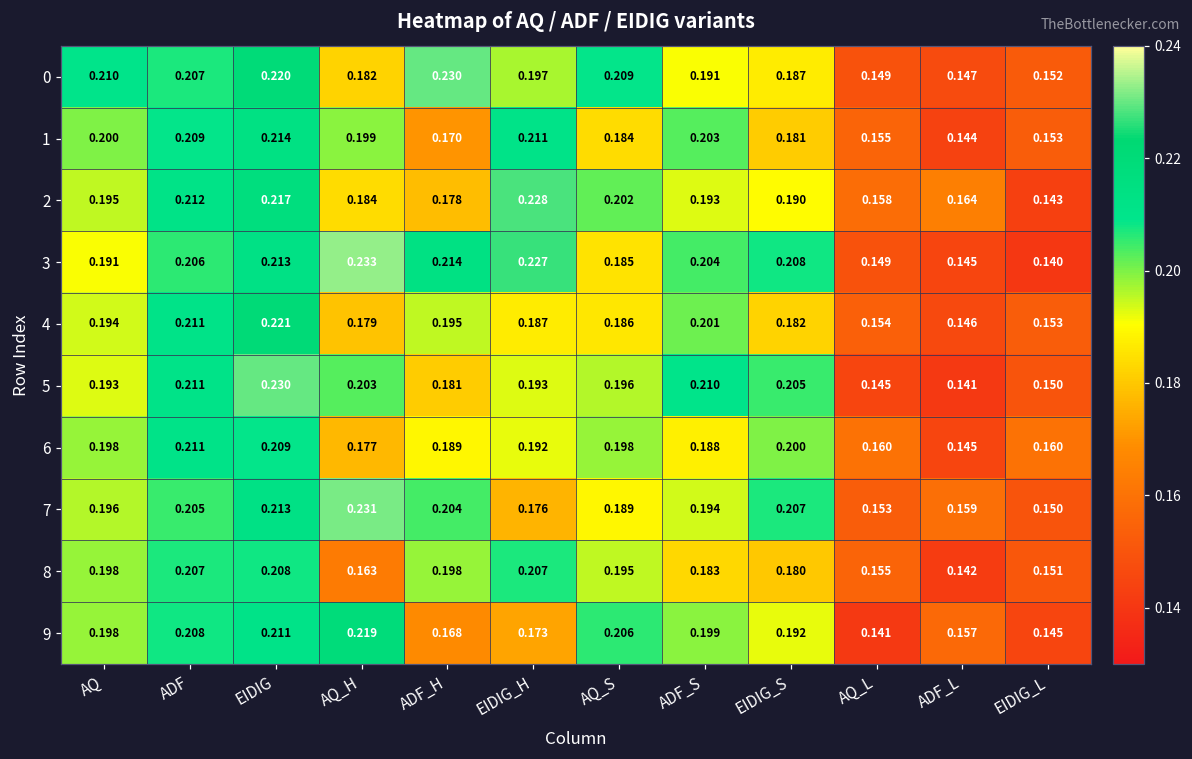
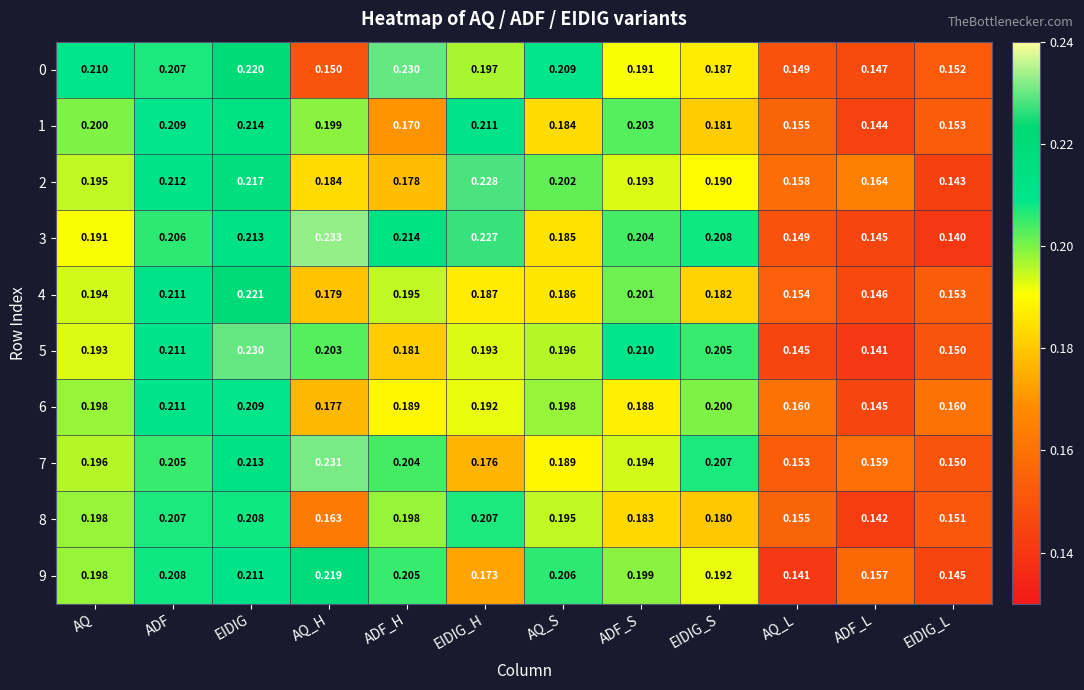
0, AQ_H: 0.182 -> 0.150
9, ADF_H: 0.168 -> 0.205
